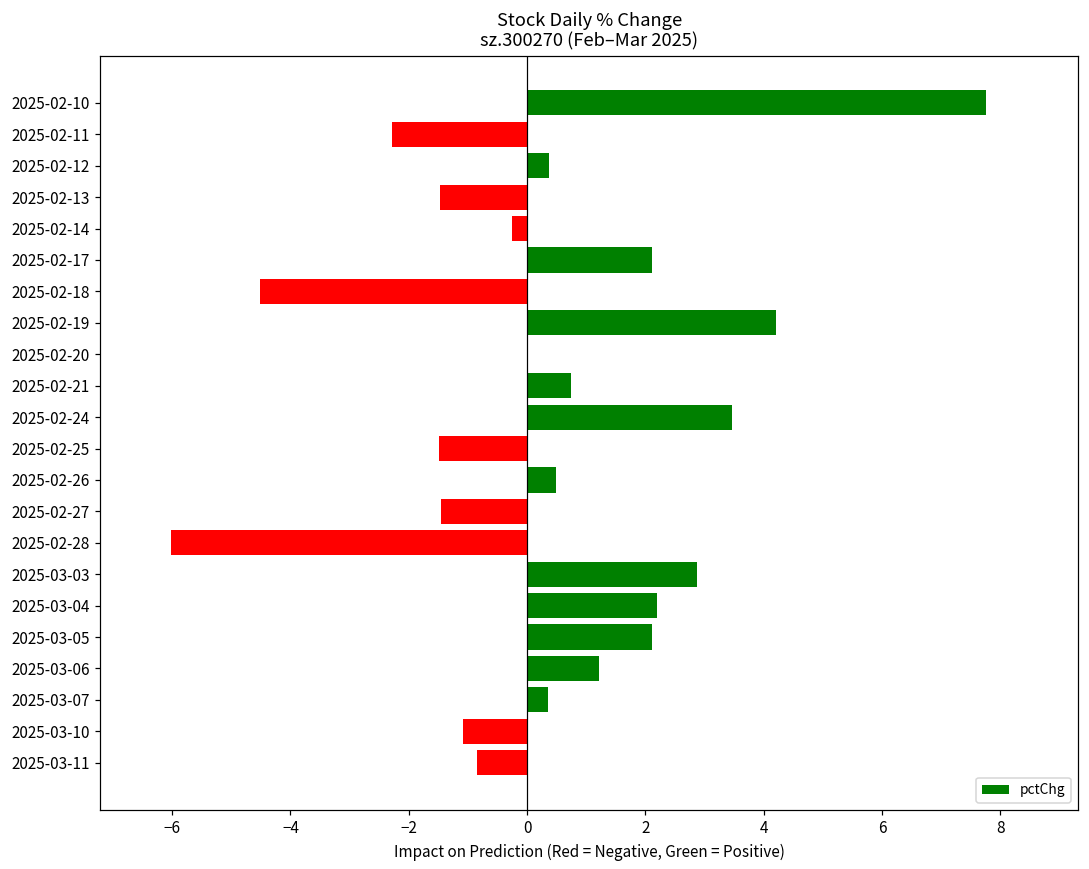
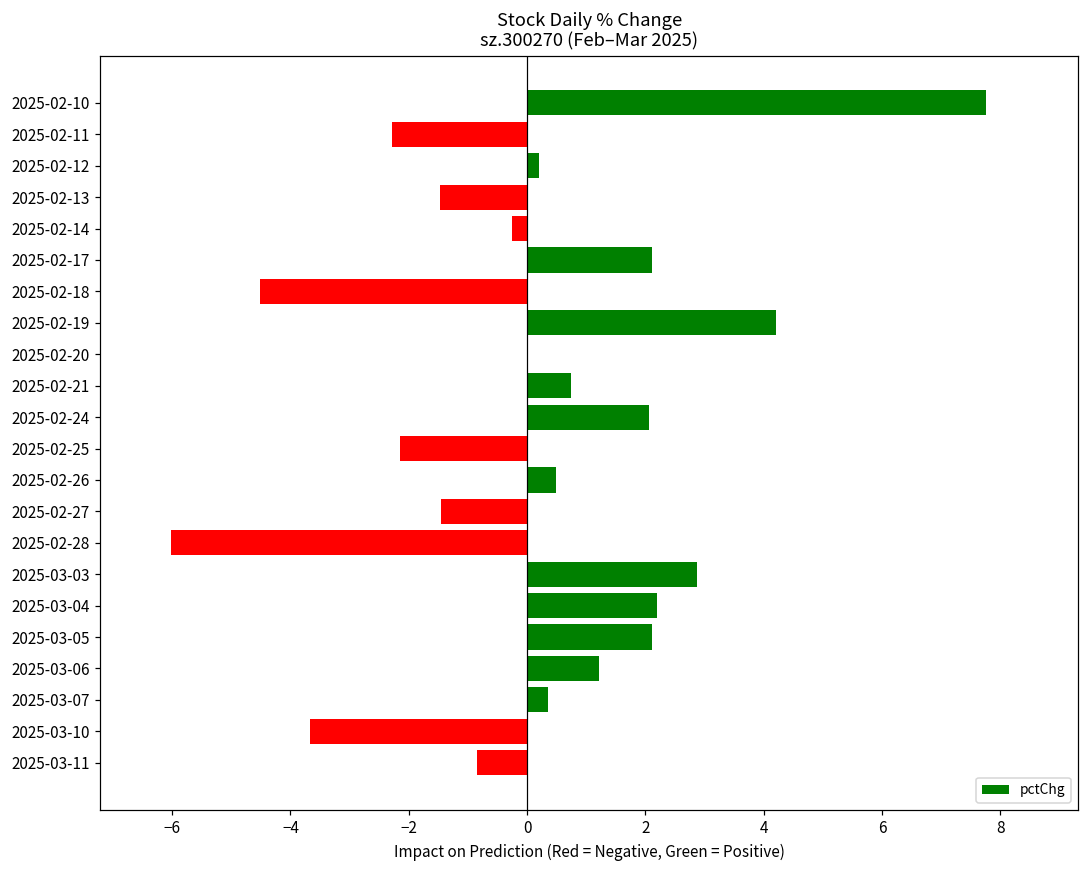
2025-02-12: 0.4 -> 0.2
2025-02-24: 3.5 -> 2.1
2025-02-25: -1.5 -> -2.1
2025-03-10: -1.1 -> -3.7
